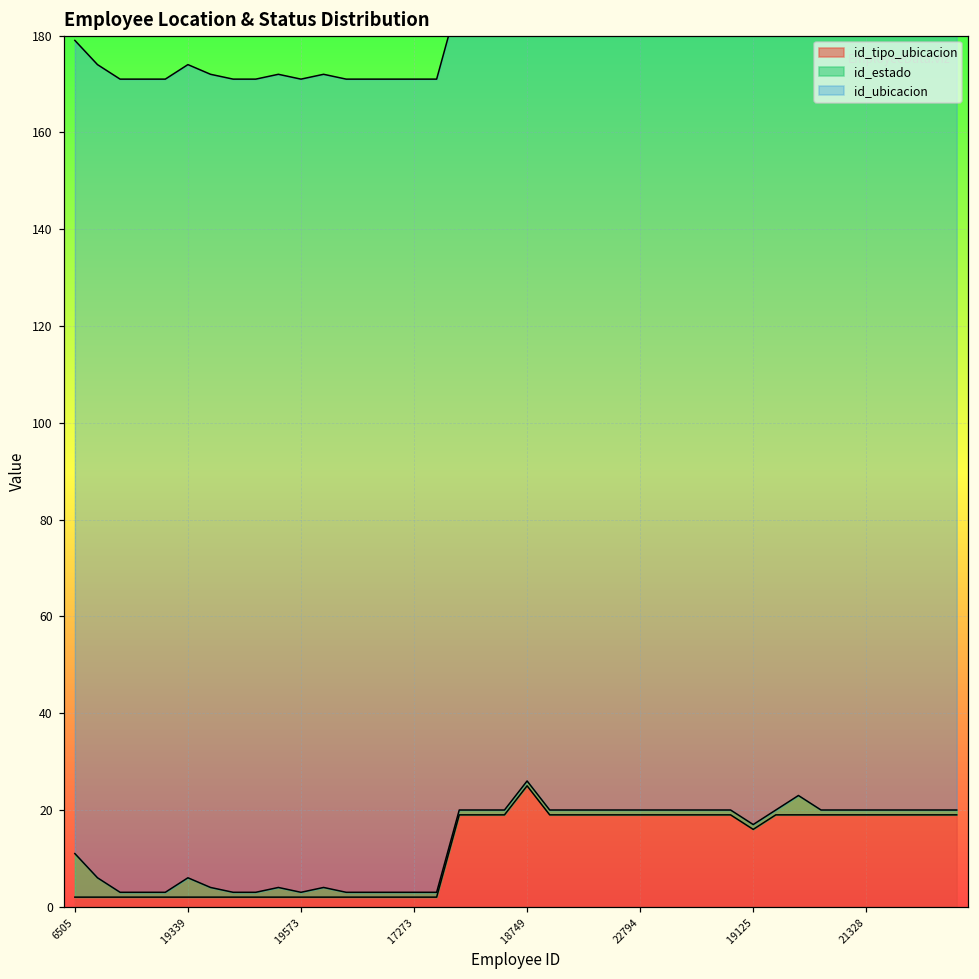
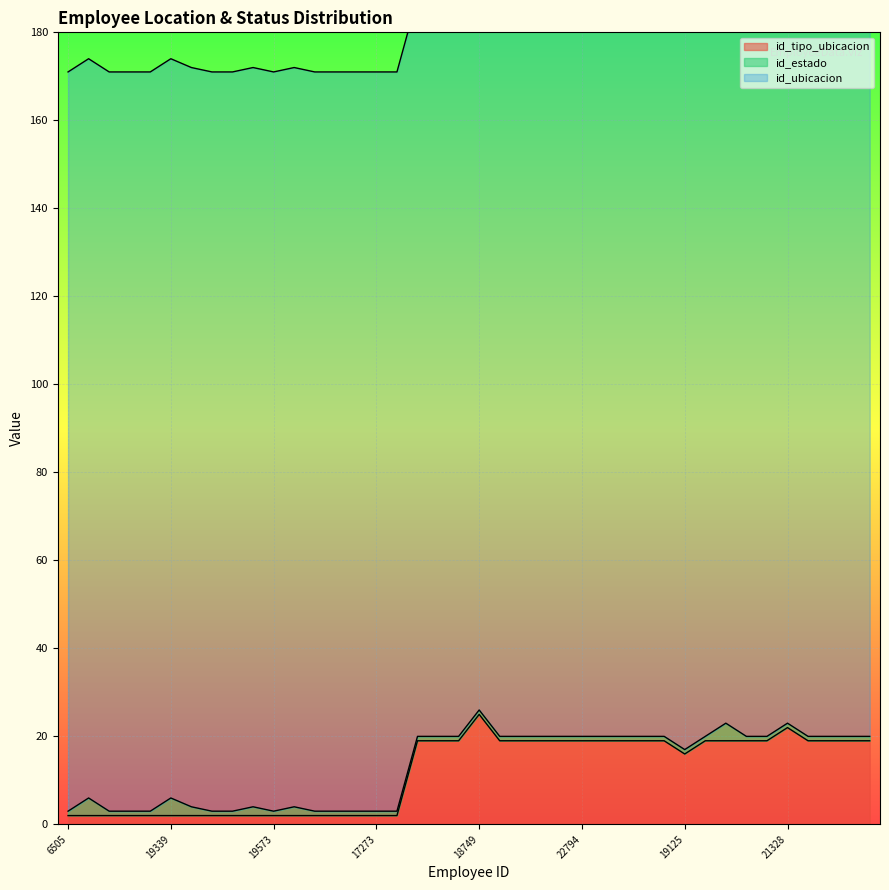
id_estado, 6505: 9 -> 1
id_tipo_ubicacion, 21328: 19 -> 22
